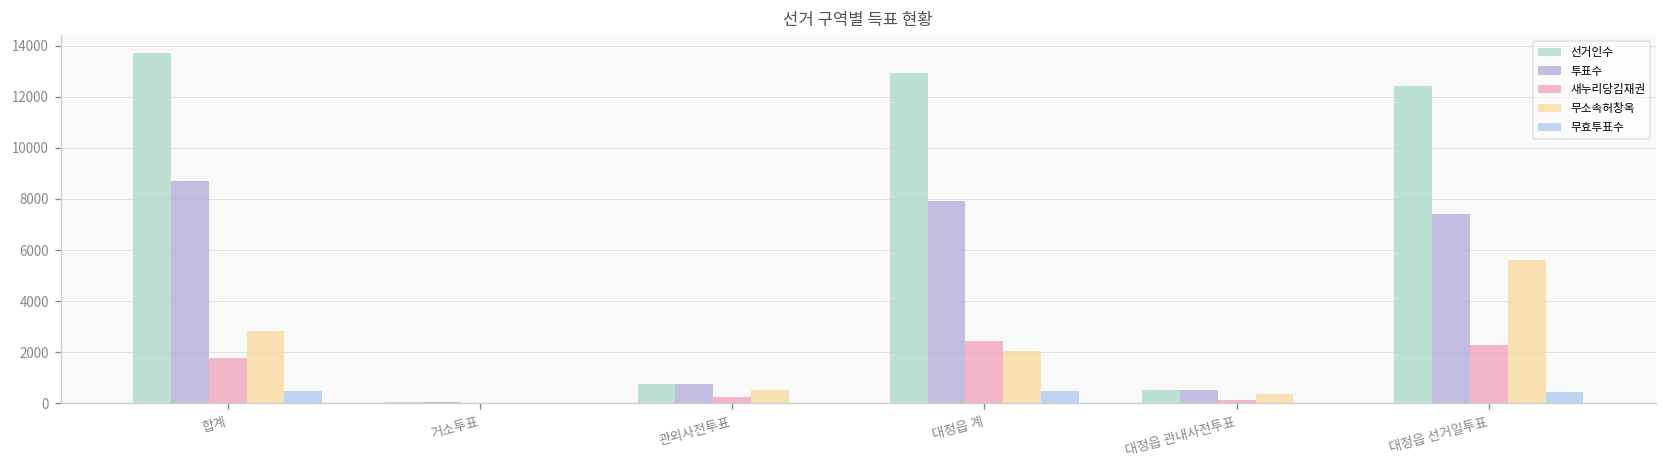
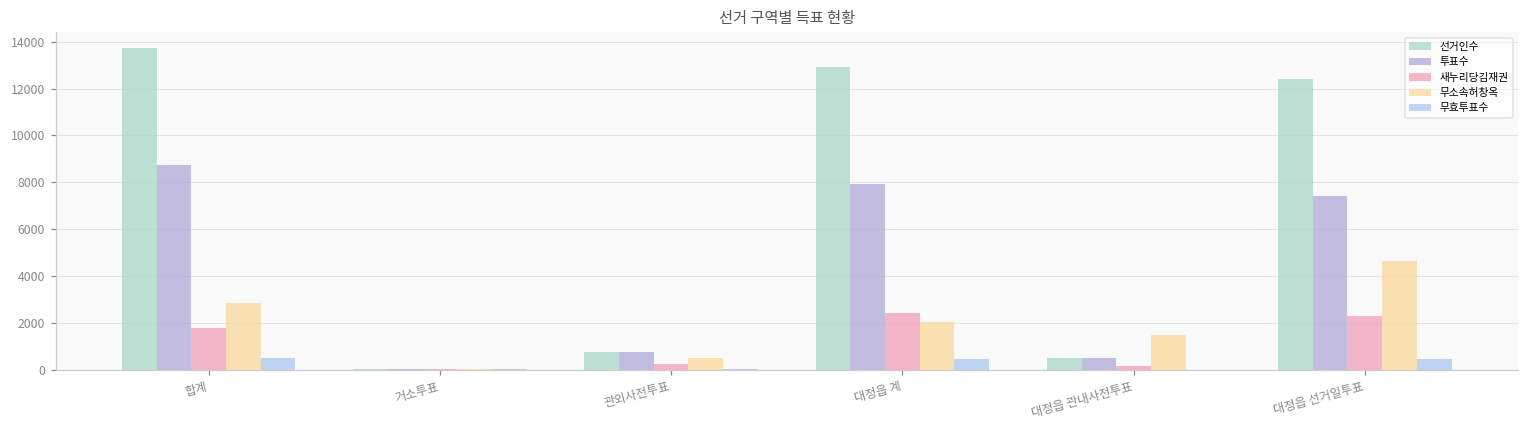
무소속허창옥, 대정읍 관내사전투표: 400 -> 1500
무소속허창옥, 대정읍 선거일투표: 5600 -> 4700
